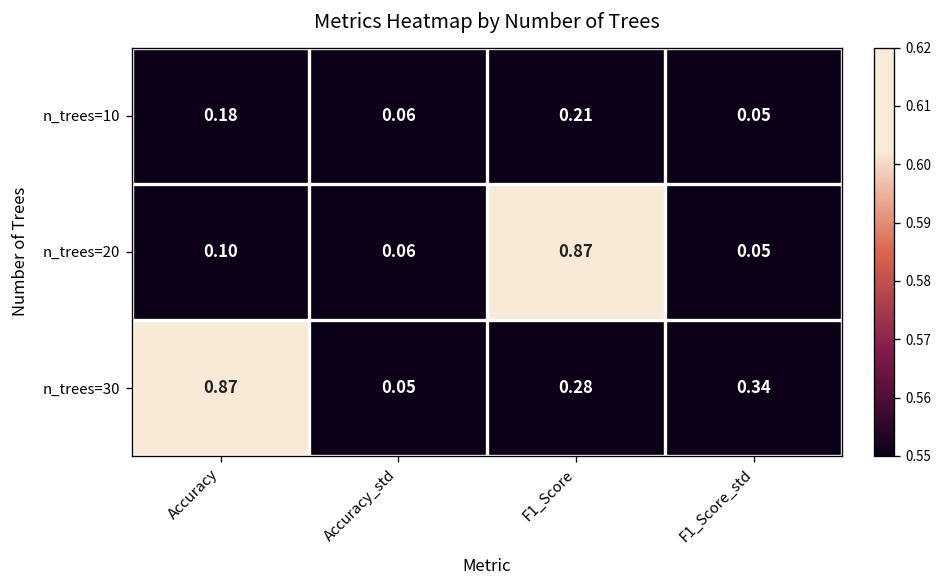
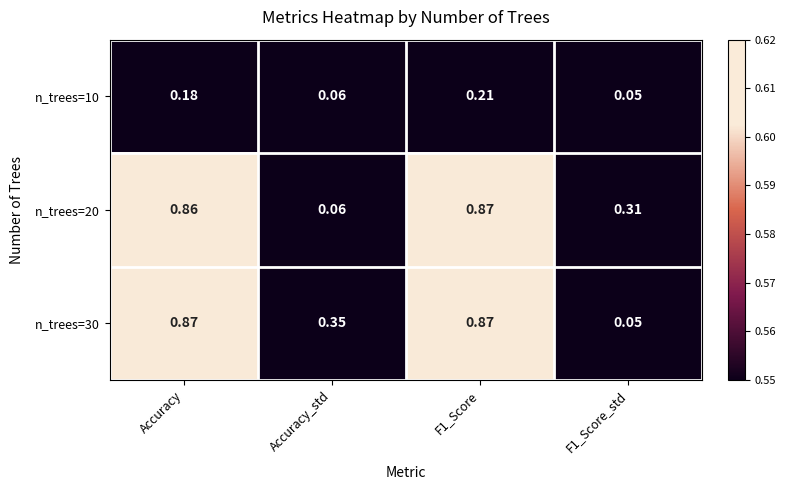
n_trees=20, Accuracy: 0.10 -> 0.86
n_trees=20, F1_Score_std: 0.05 -> 0.31
n_trees=30, Accuracy_std: 0.05 -> 0.35
n_trees=30, F1_Score: 0.28 -> 0.87
n_trees=30, F1_Score_std: 0.34 -> 0.05
